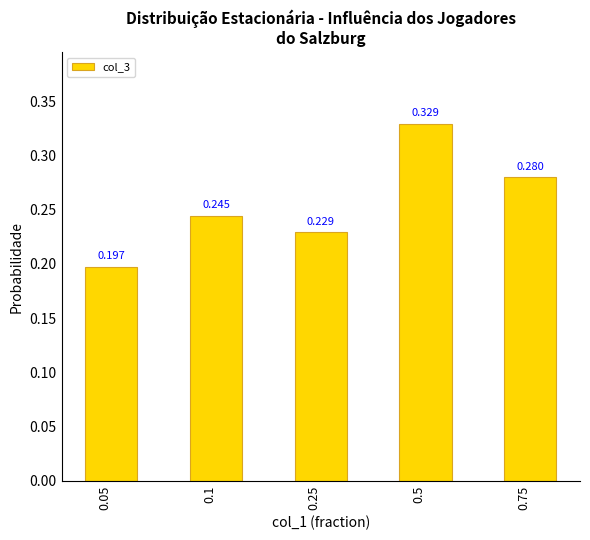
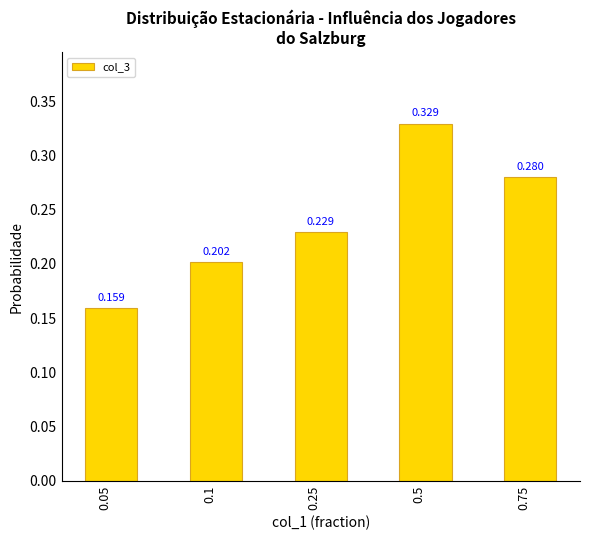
0.05: 0.197 -> 0.159
0.1: 0.245 -> 0.202
